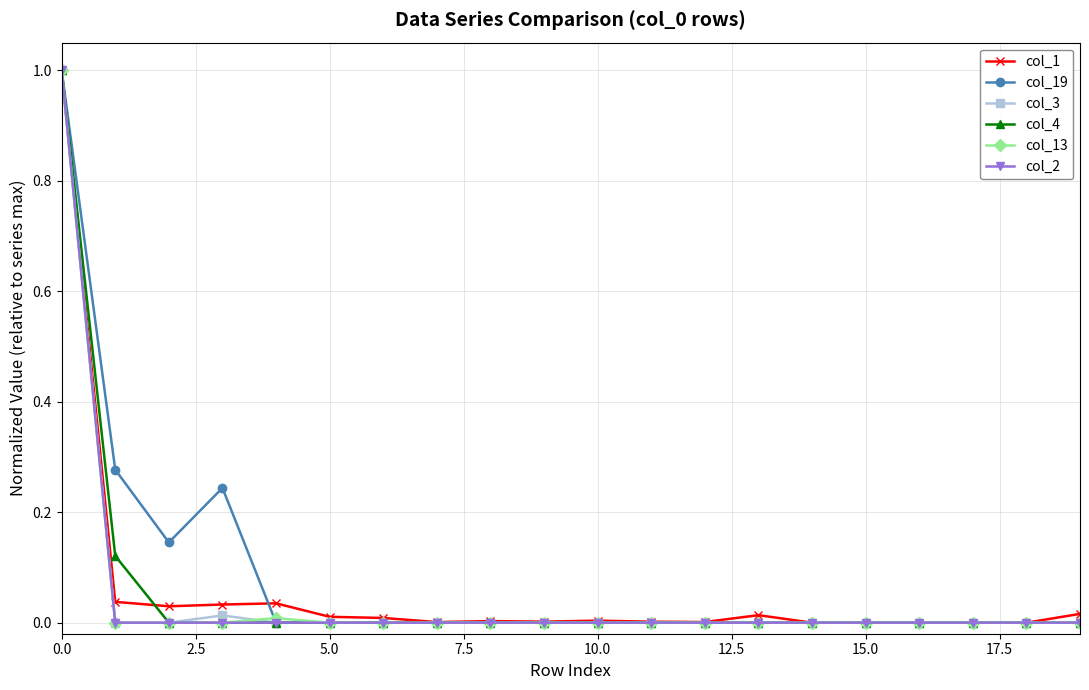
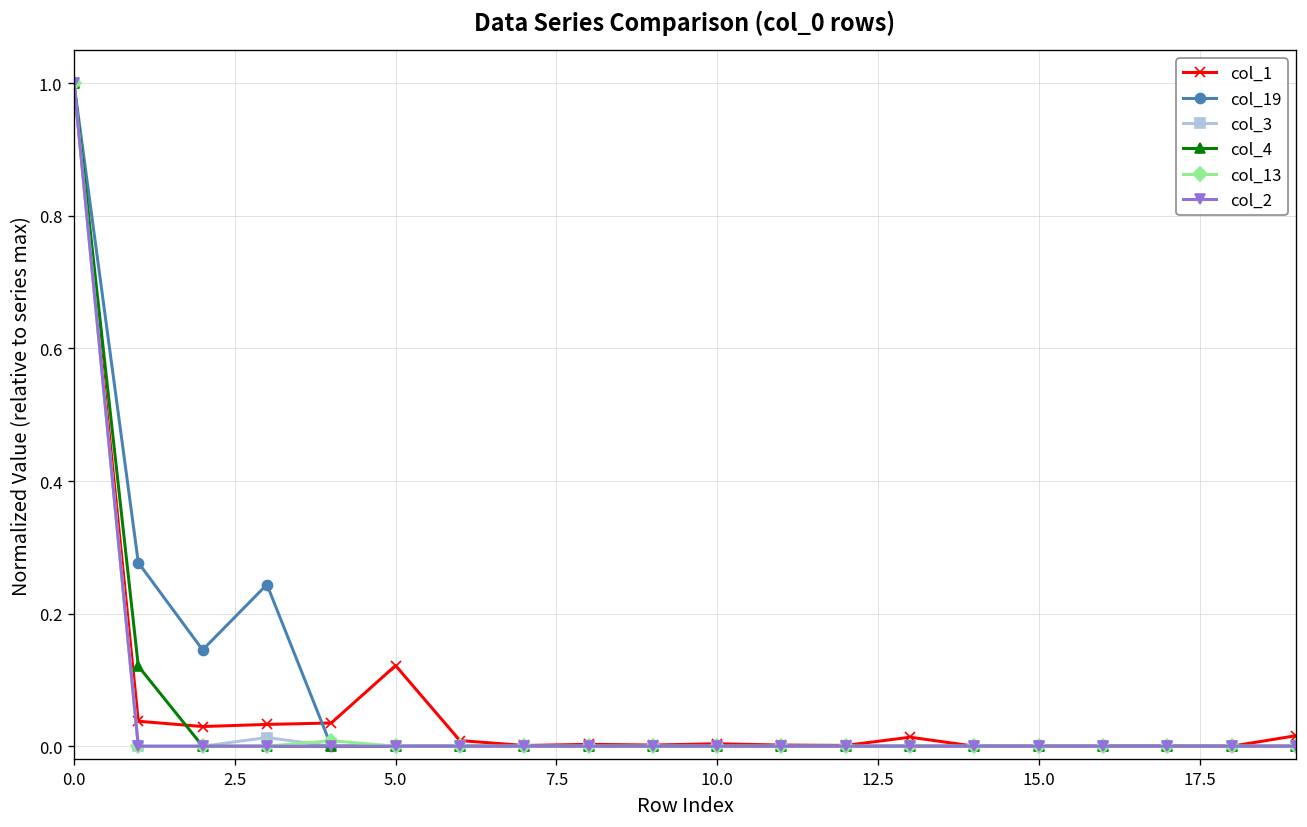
col_1, 5.0: 0.01 -> 0.12
